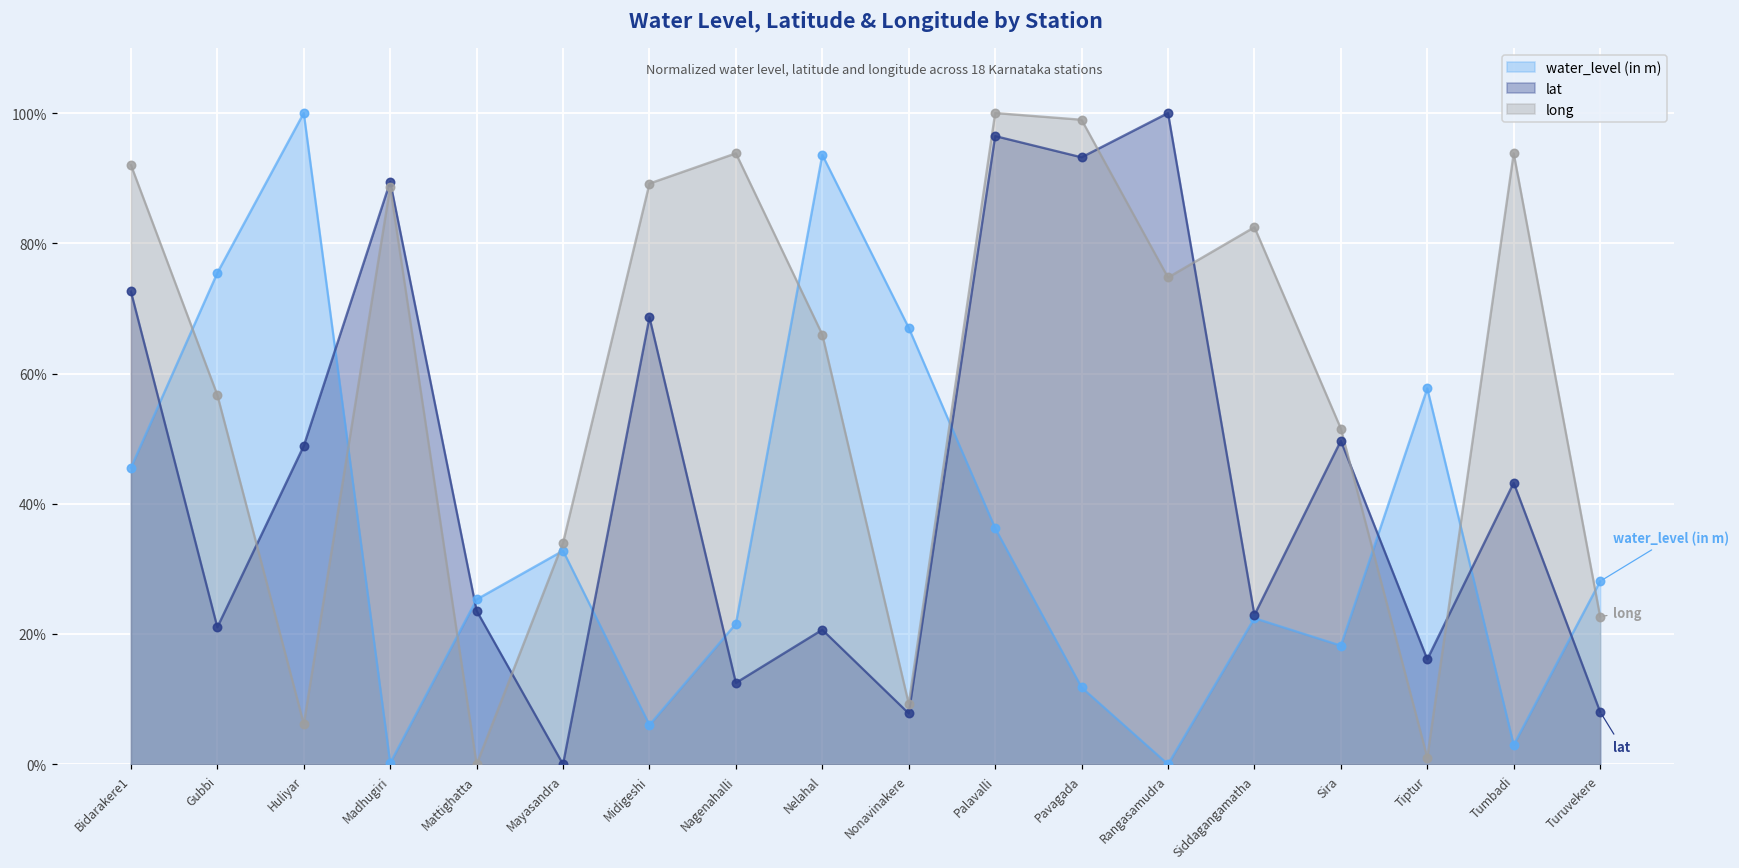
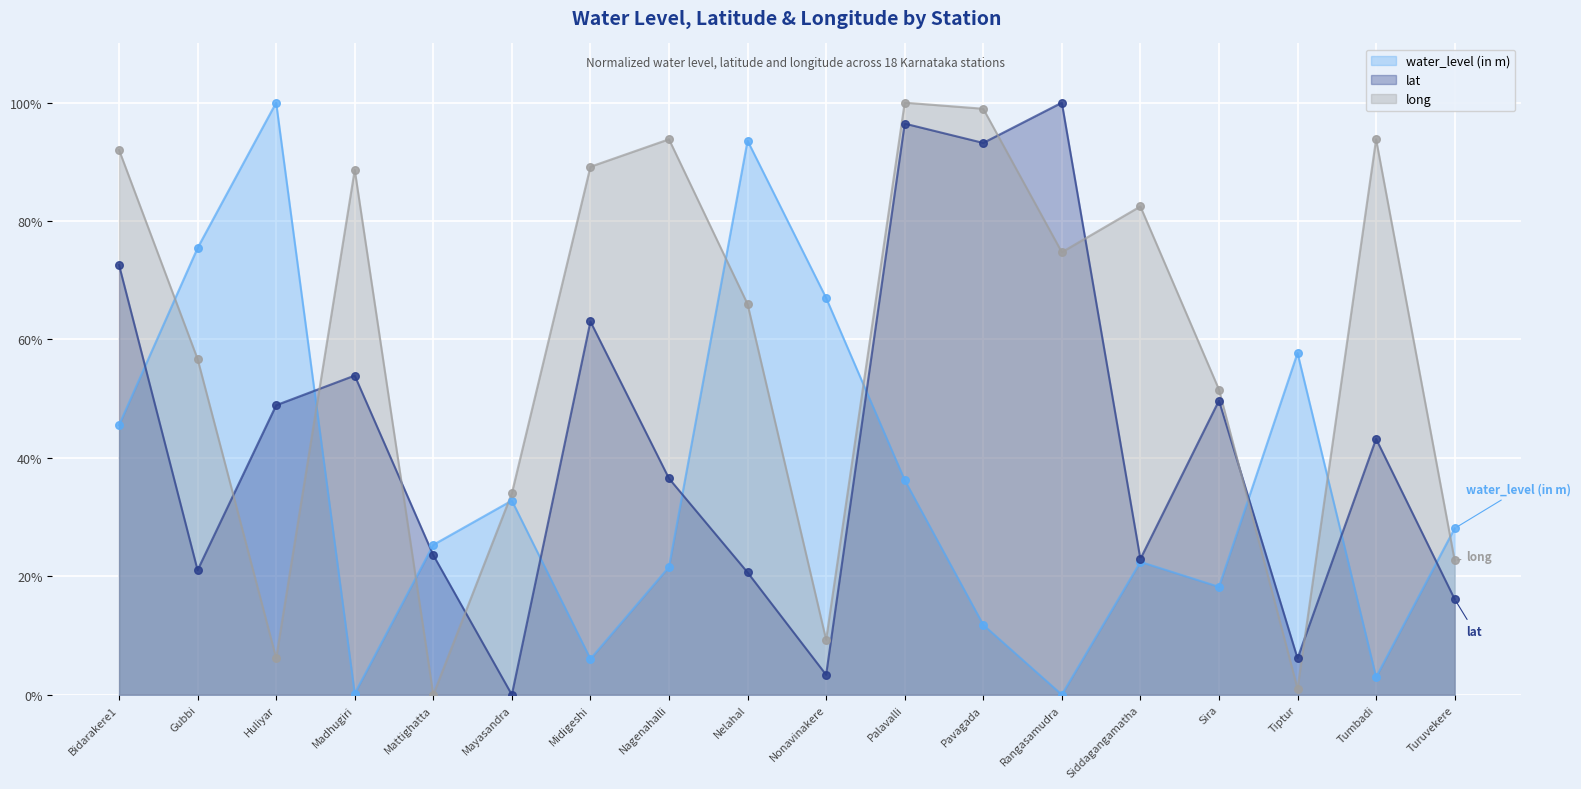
lat, Madhugiri: 89% -> 54%
lat, Midigeshi: 69% -> 63%
lat, Nagenahalli: 12% -> 37%
lat, Nonavinakere: 8% -> 3%
lat, Tiptur: 16% -> 6%
lat, Turuvekere: 8% -> 16%
